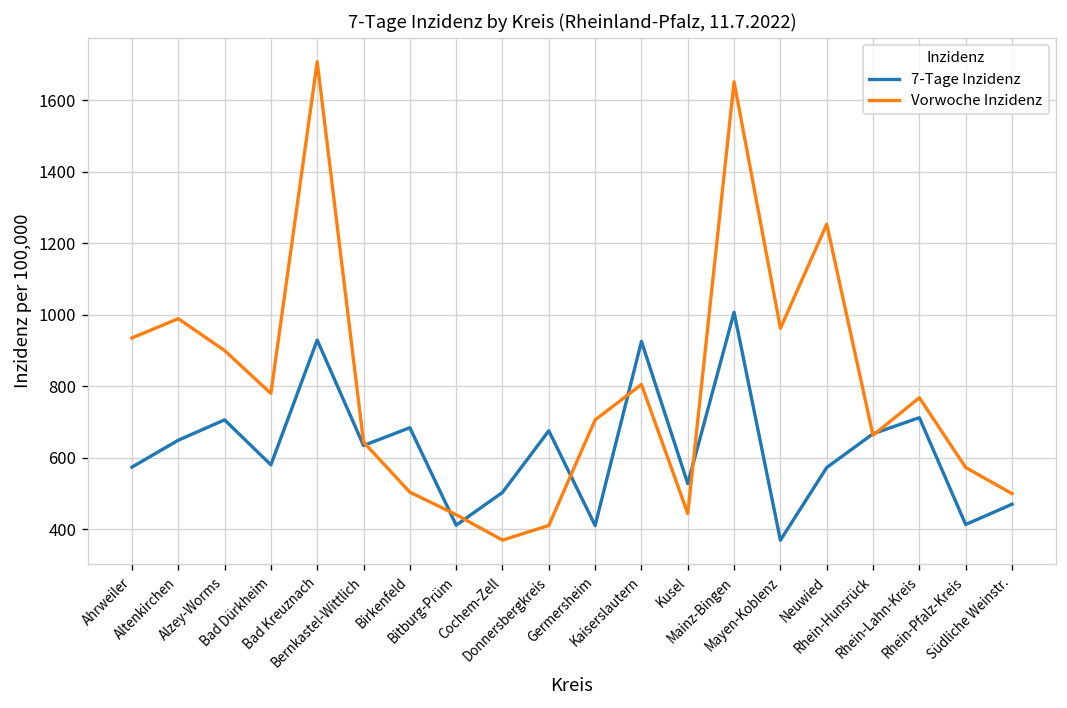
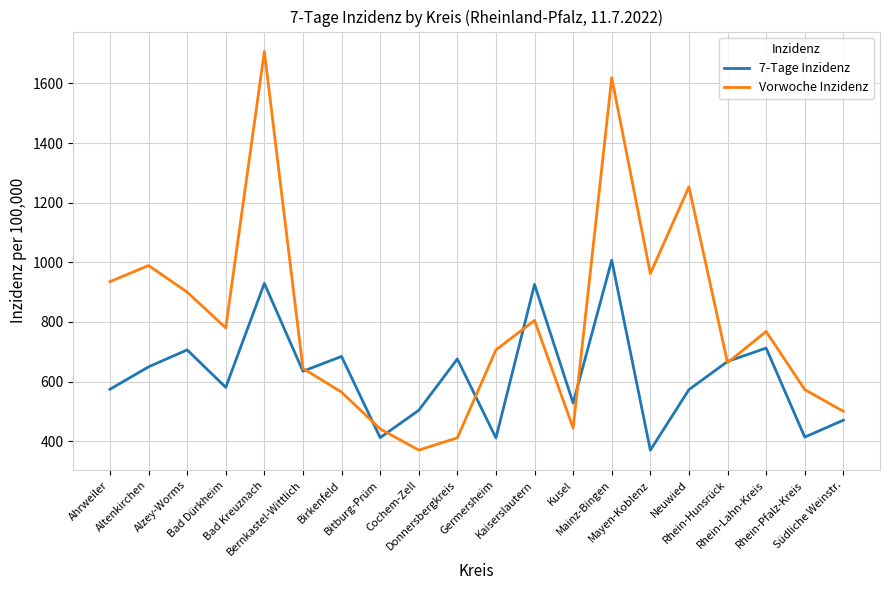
Vorwoche Inzidenz, Birkenfeld: 500 -> 560
Vorwoche Inzidenz, Mainz-Bingen: 1650 -> 1620
